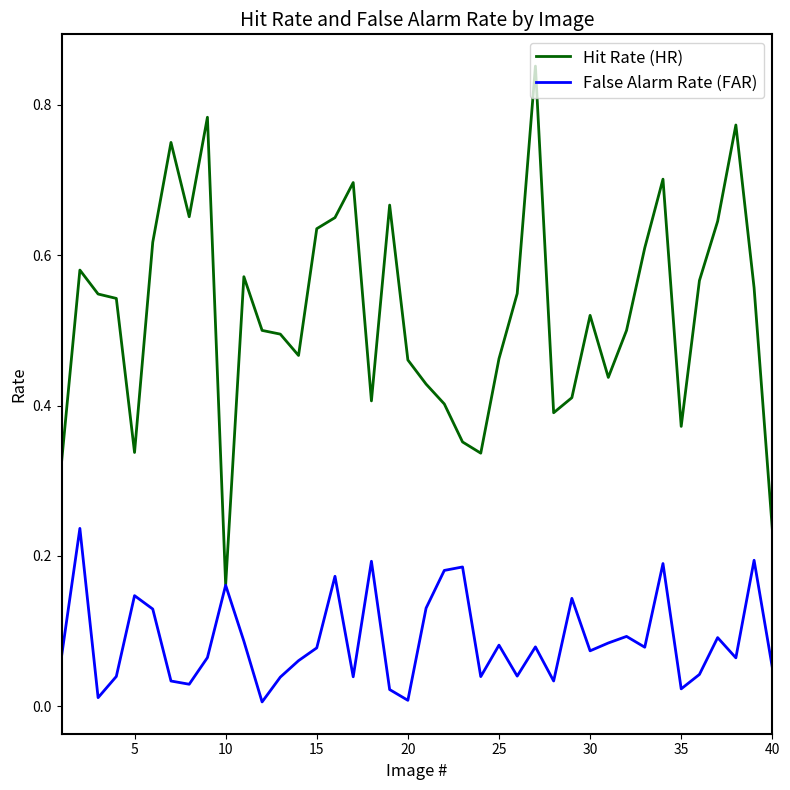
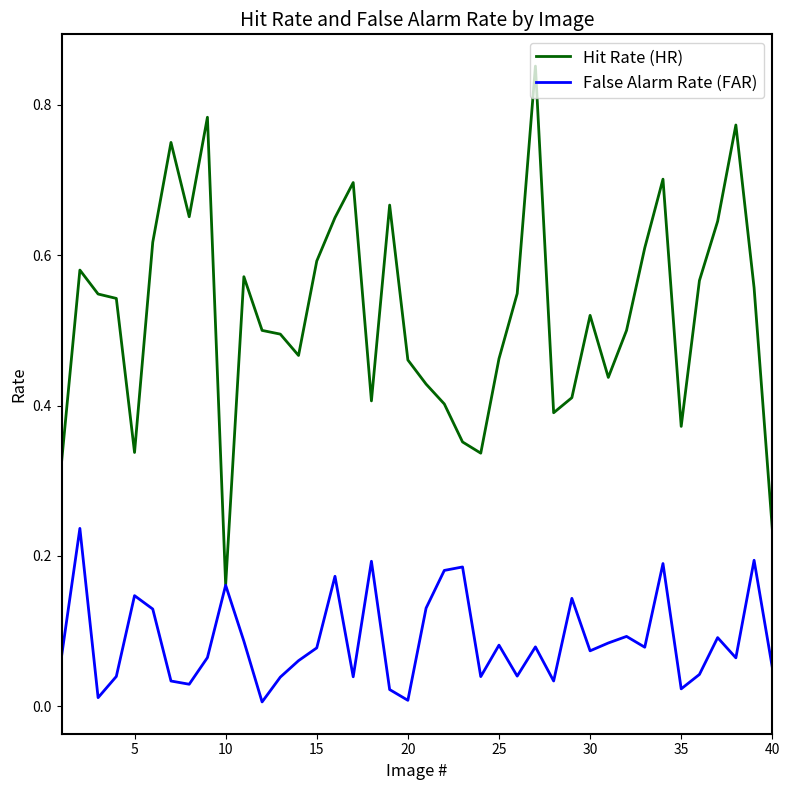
Hit Rate (HR), 15: 0.64 -> 0.59
